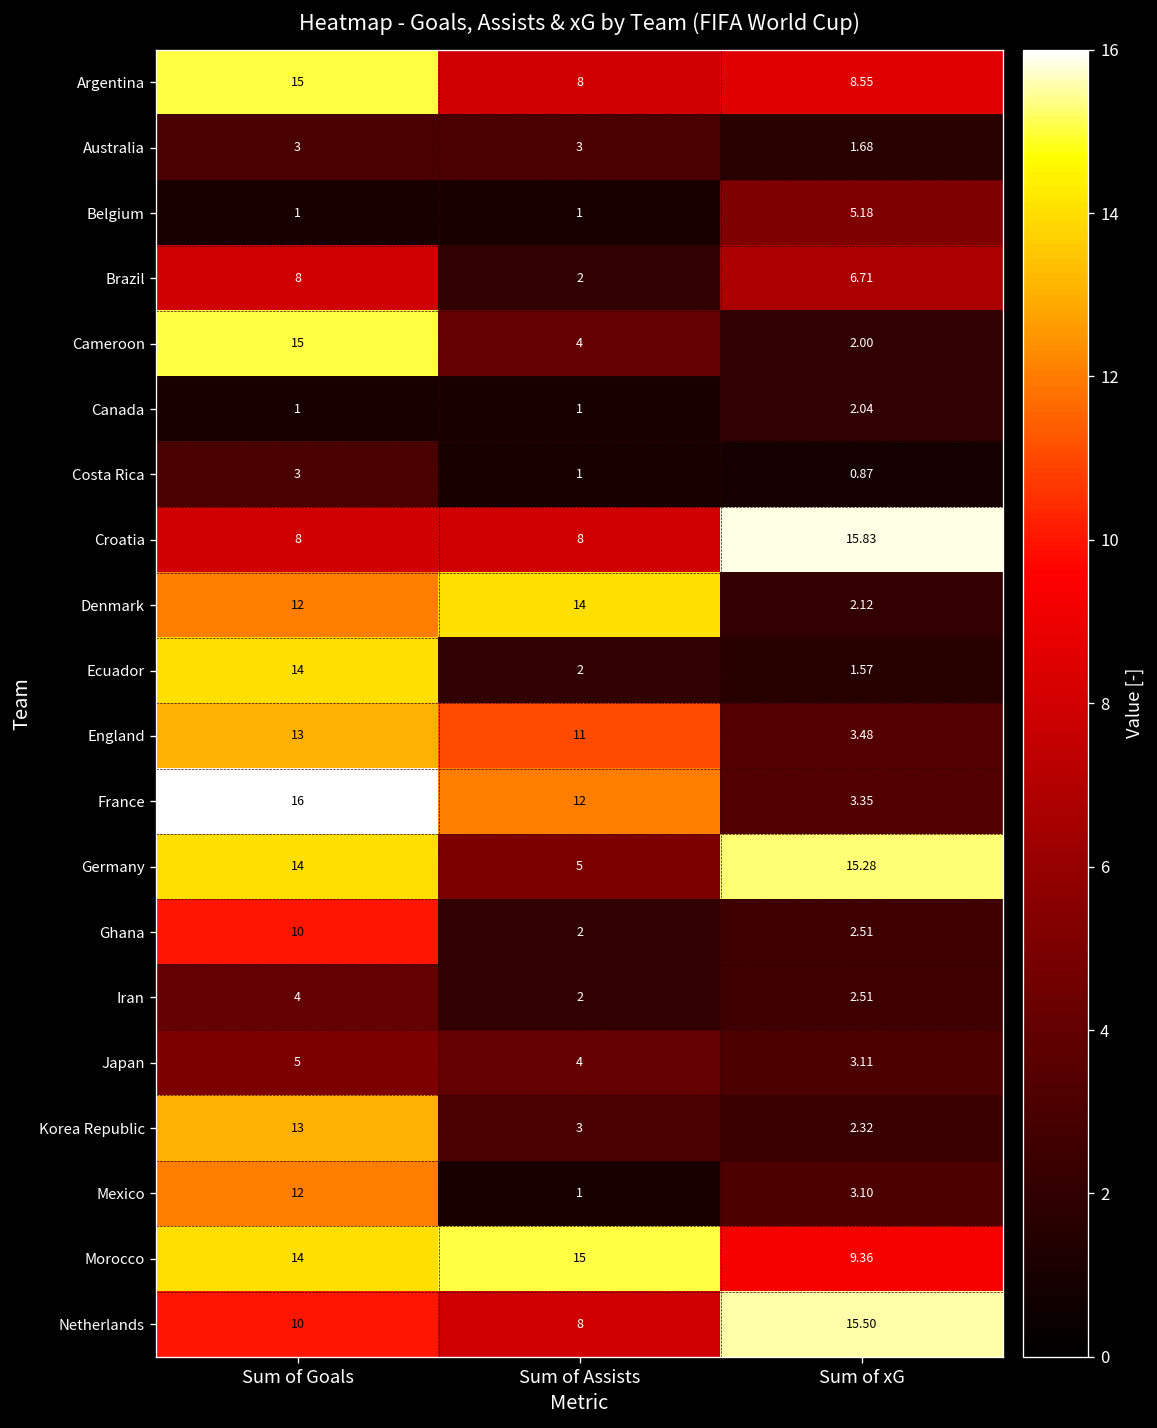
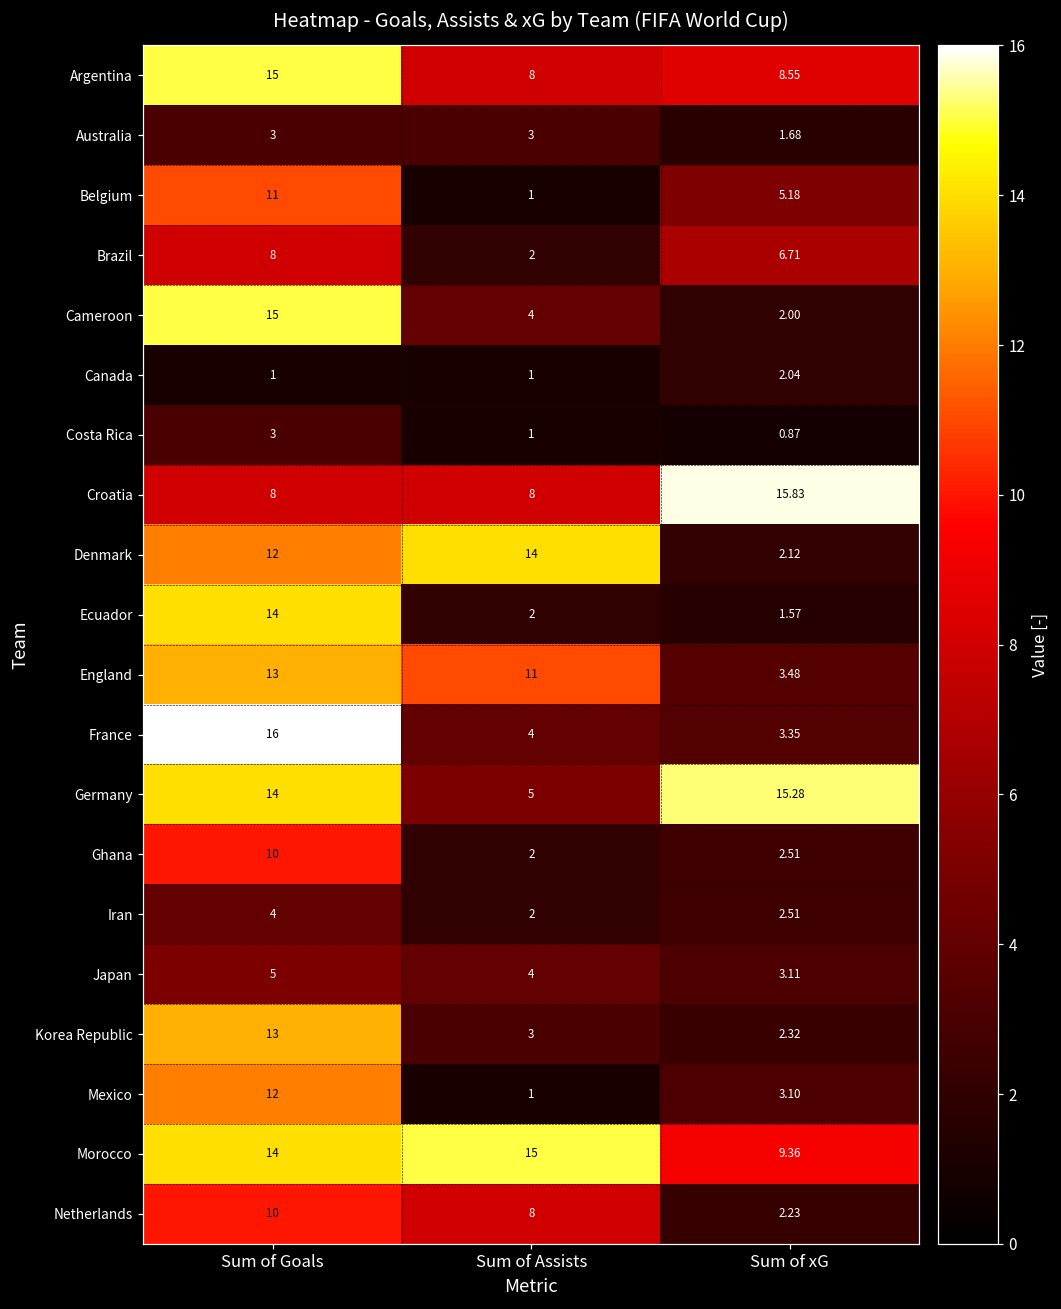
Belgium, Sum of Goals: 1 -> 11
France, Sum of Assists: 12 -> 4
Netherlands, Sum of xG: 15.50 -> 2.23
